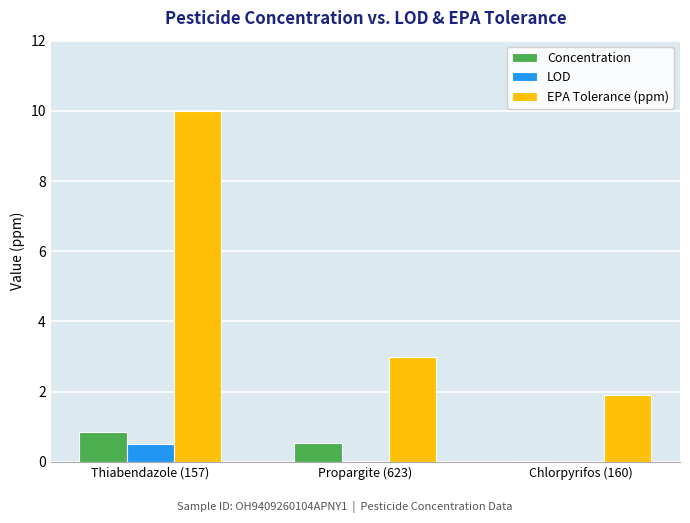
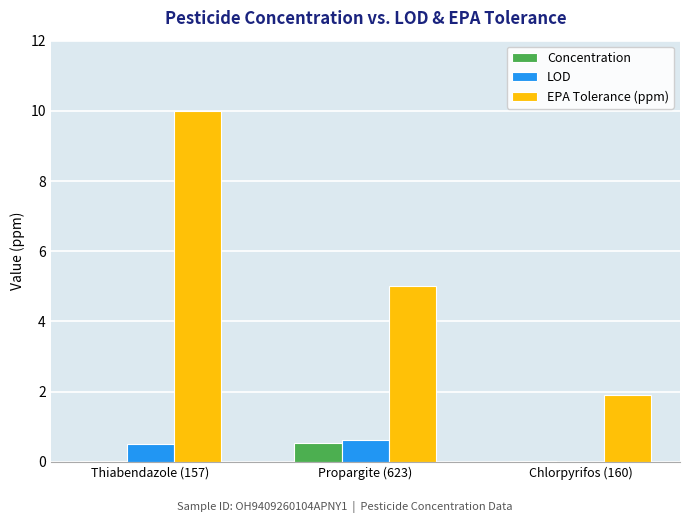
Concentration, Thiabendazole (157): 0.9 -> 0.0
LOD, Propargite (623): 0.0 -> 0.6
EPA Tolerance (ppm), Propargite (623): 3 -> 5
